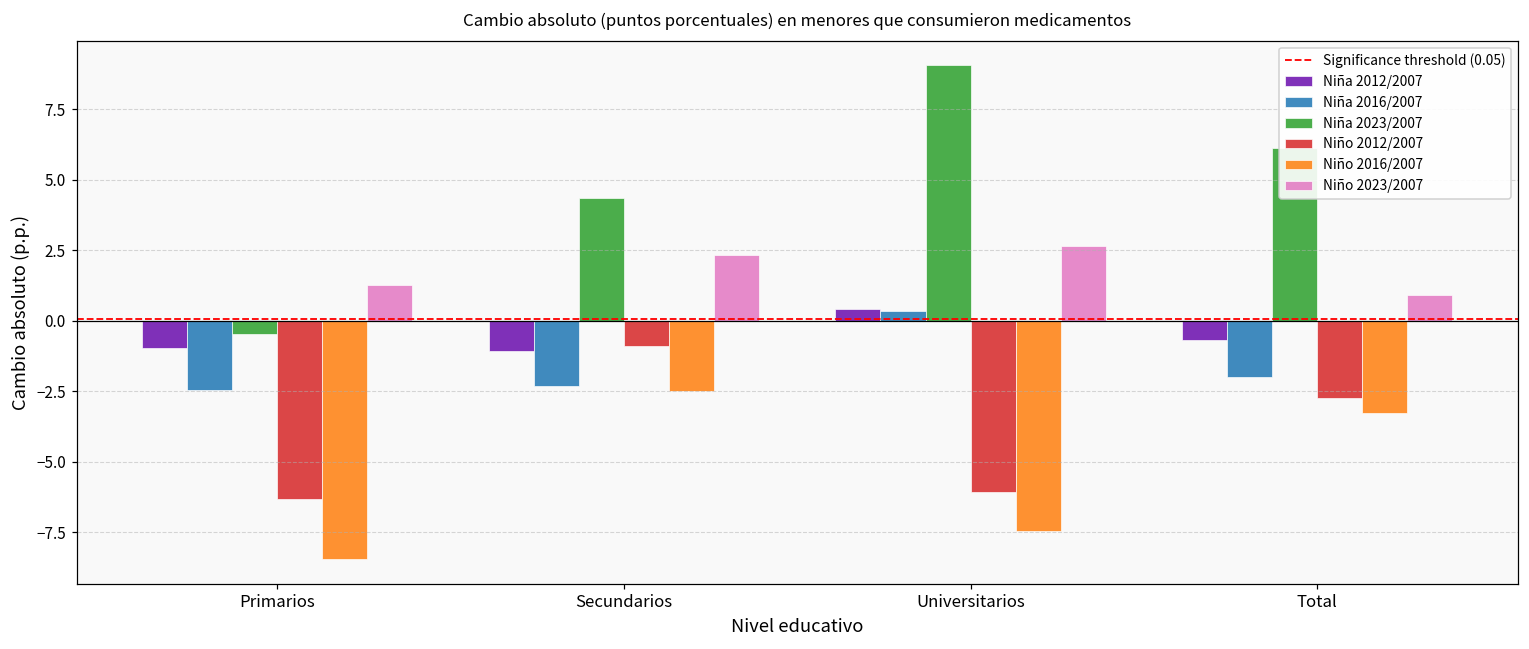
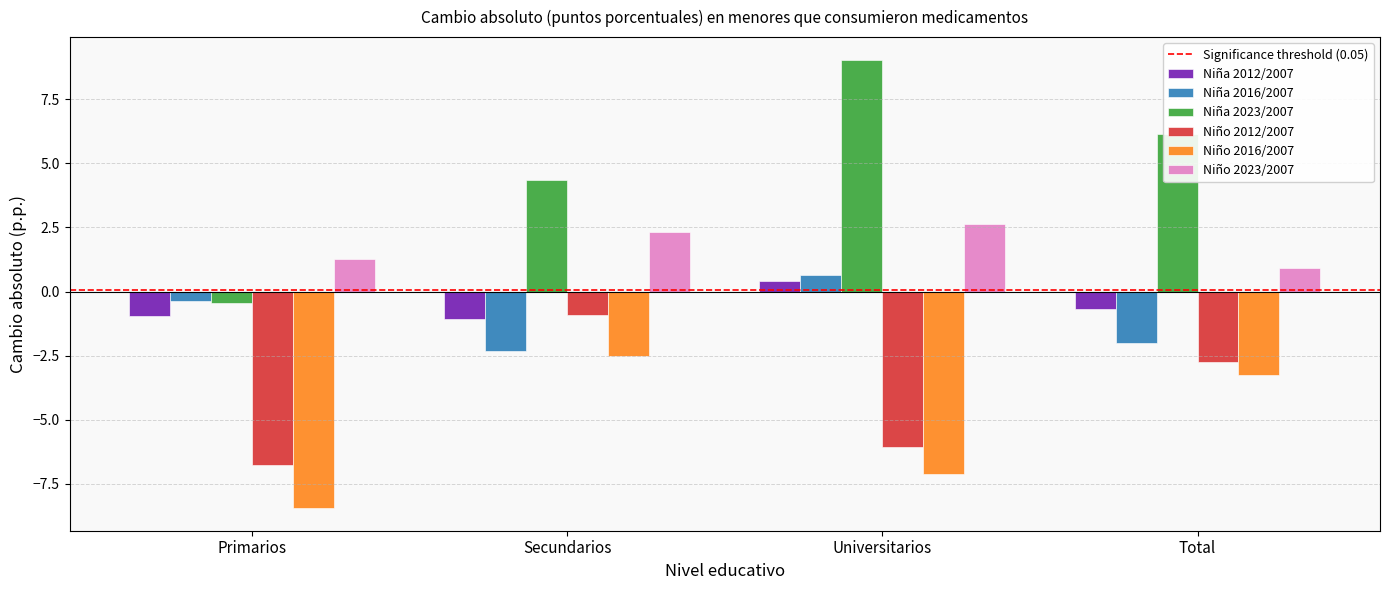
Niña 2016/2007, Primarios: -2.5 -> -0.4
Niño 2012/2007, Primarios: -6.3 -> -6.8
Niña 2016/2007, Universitarios: 0.3 -> 0.7
Niño 2016/2007, Universitarios: -7.5 -> -7.1
